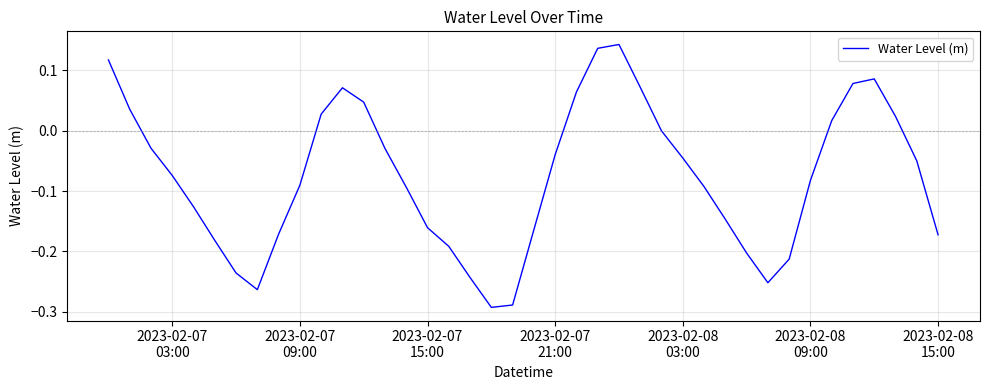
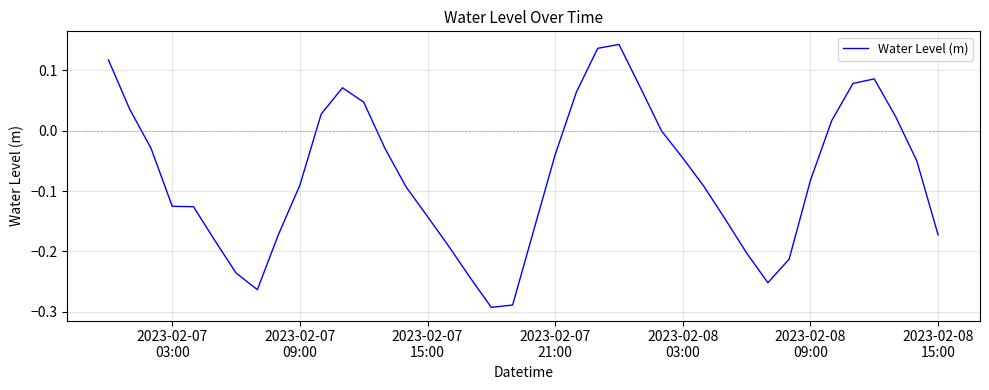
2023-02-07 03:00: -0.07 -> -0.13
2023-02-07 15:00: -0.16 -> -0.14
